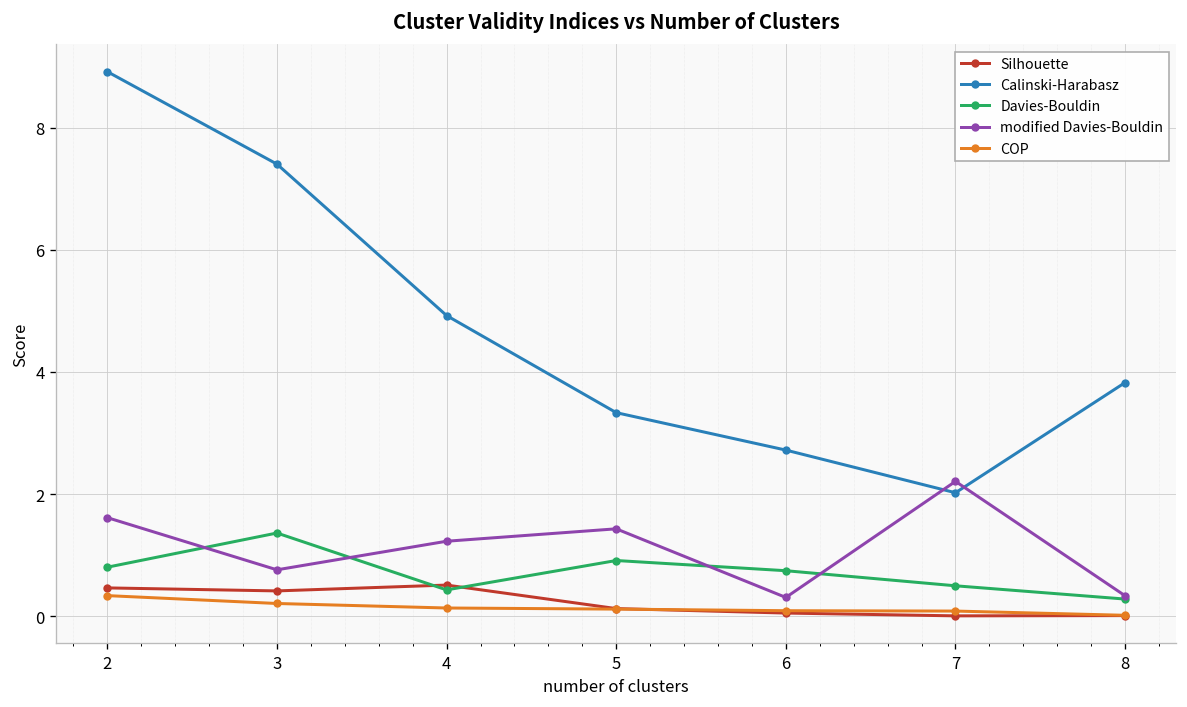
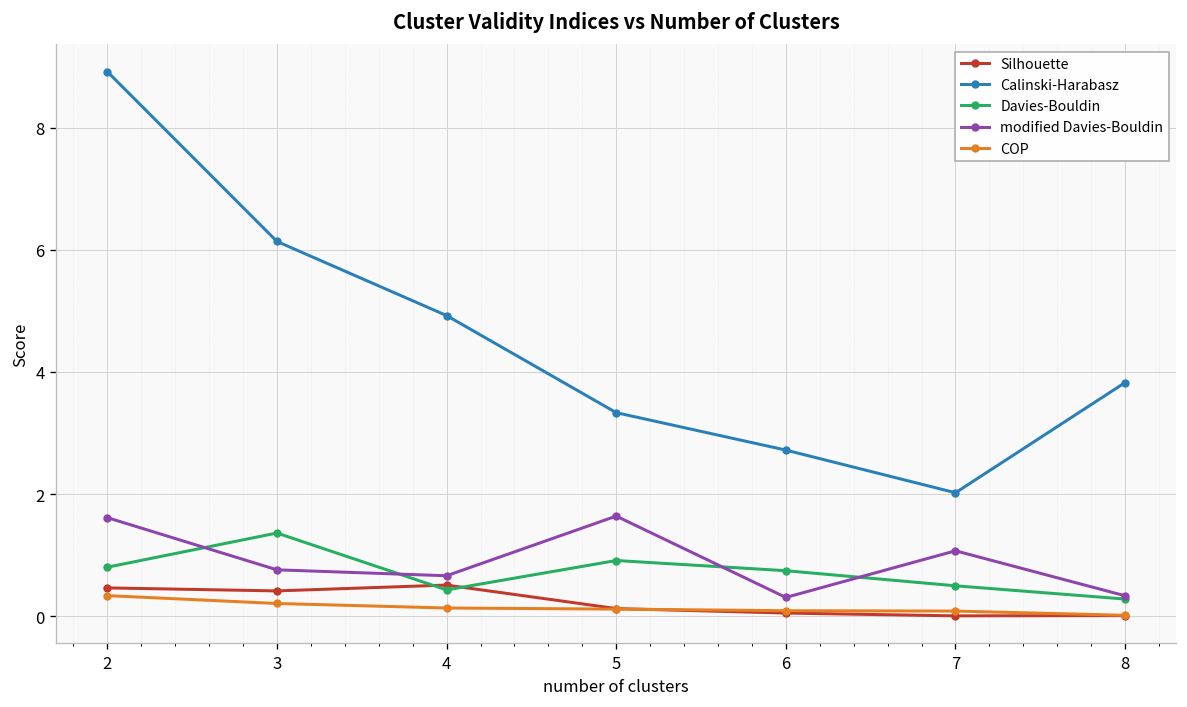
Calinski-Harabasz, 3: 7.4 -> 6.1
modified Davies-Bouldin, 4: 1.2 -> 0.7
modified Davies-Bouldin, 5: 1.4 -> 1.6
modified Davies-Bouldin, 7: 2.2 -> 1.1
